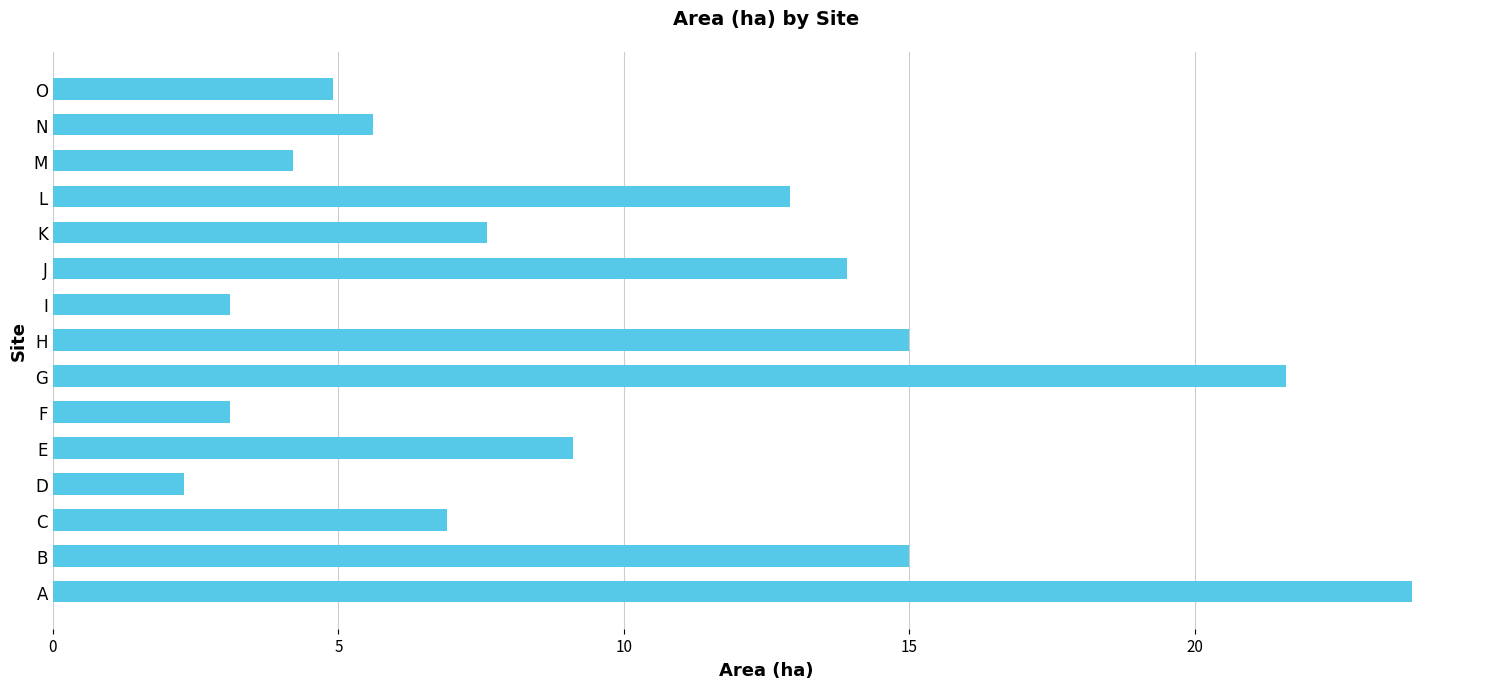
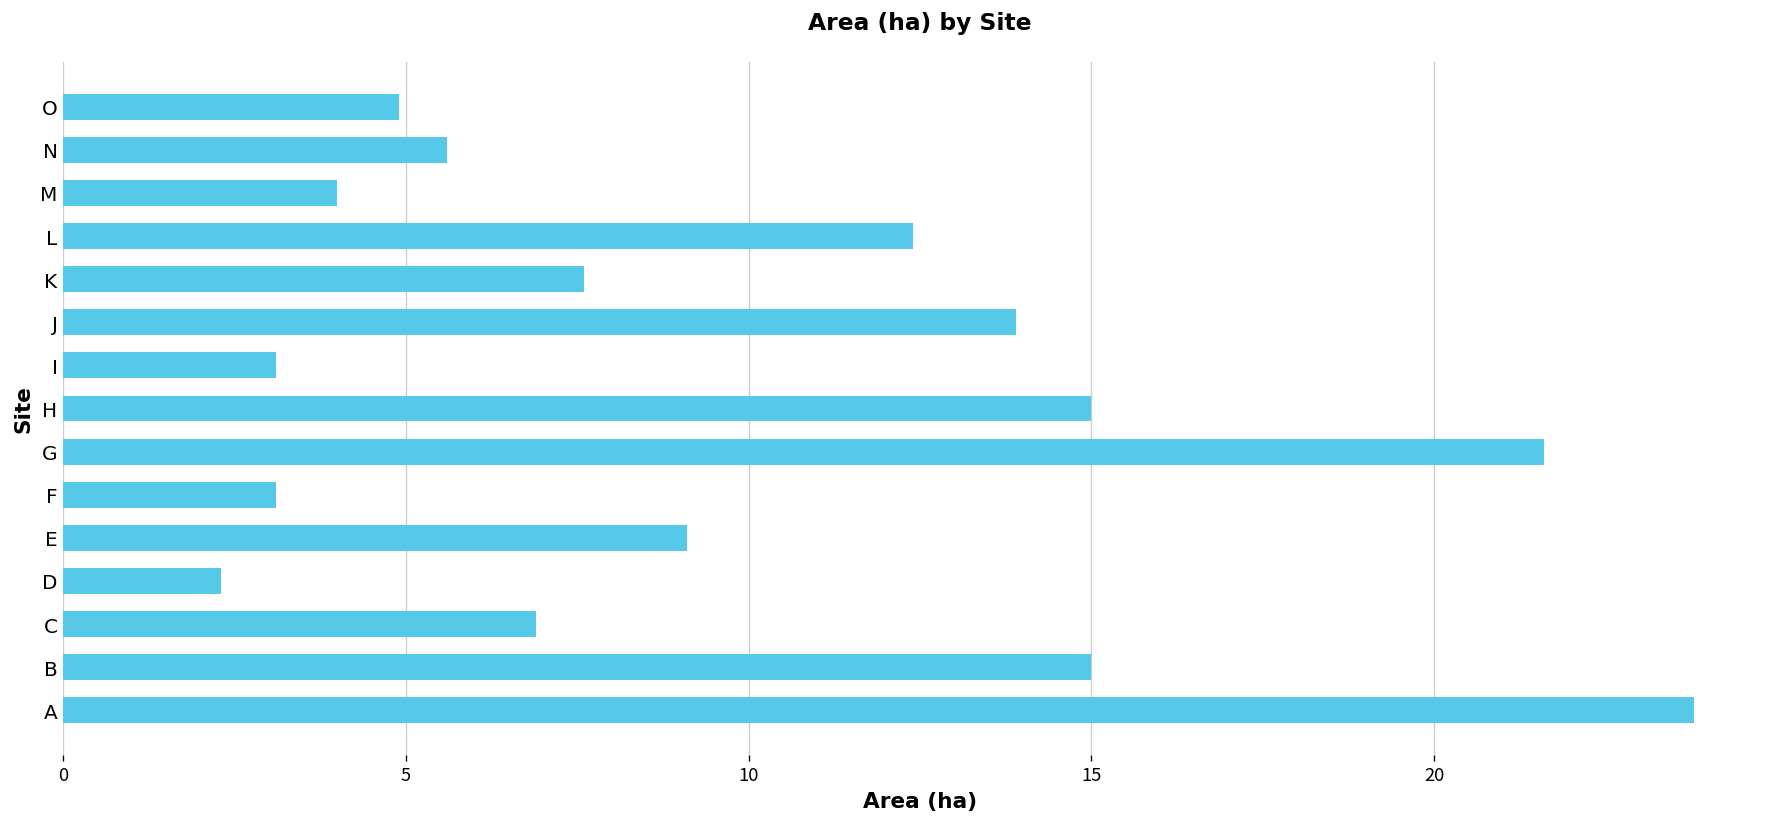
M: 4.2 -> 4.0
L: 12.9 -> 12.4
